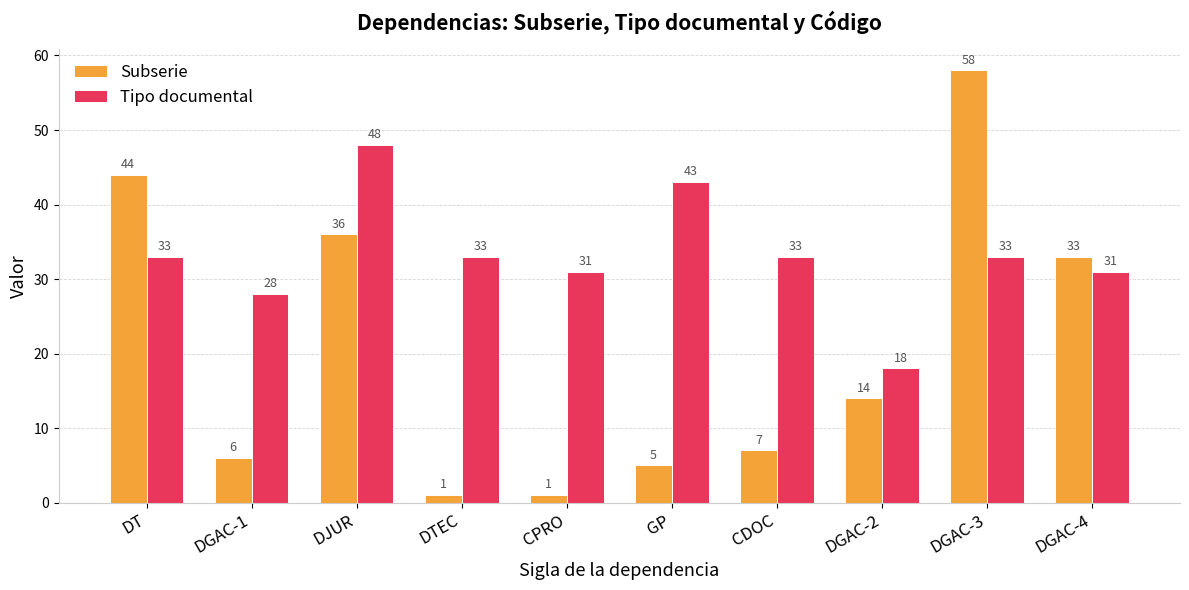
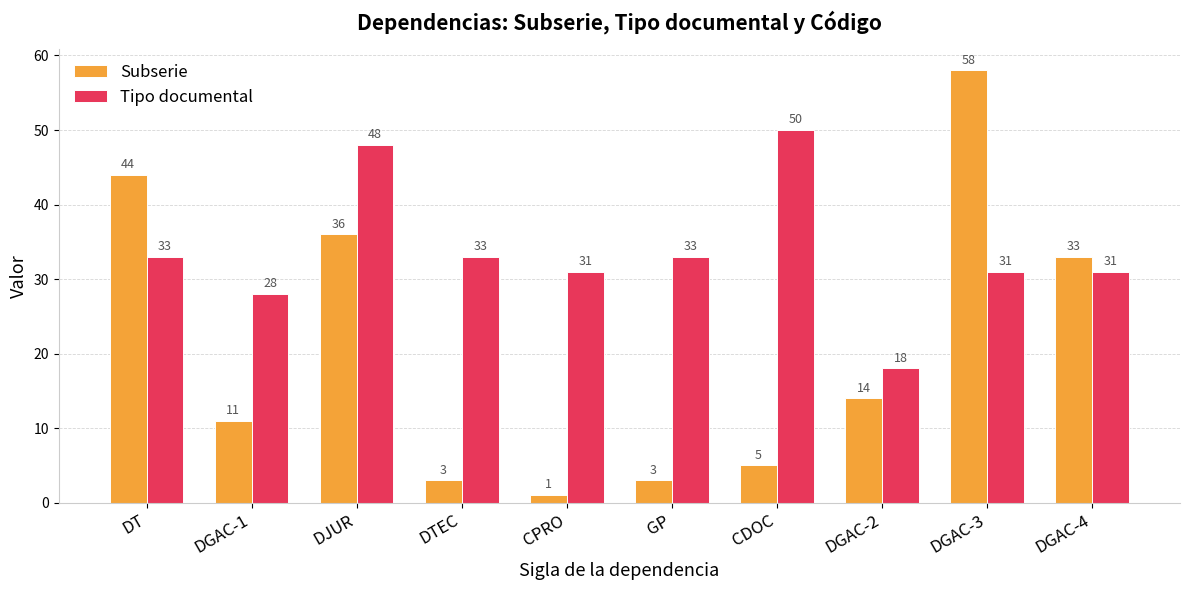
Subserie, DGAC-1: 6 -> 11
Subserie, DTEC: 1 -> 3
Subserie, GP: 5 -> 3
Tipo documental, GP: 43 -> 33
Subserie, CDOC: 7 -> 5
Tipo documental, CDOC: 33 -> 50
Tipo documental, DGAC-3: 33 -> 31
